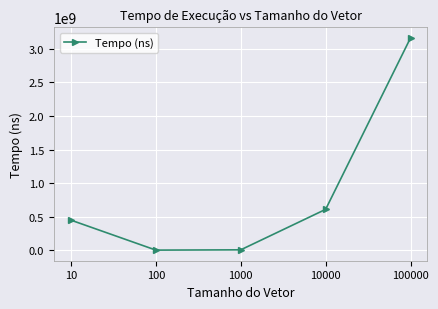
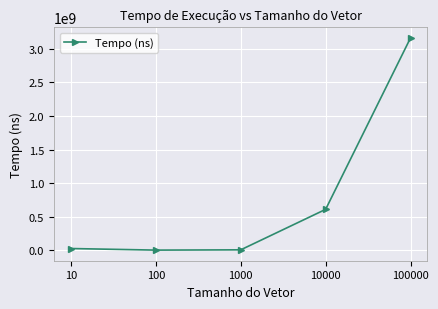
10: 400000000 -> 0
